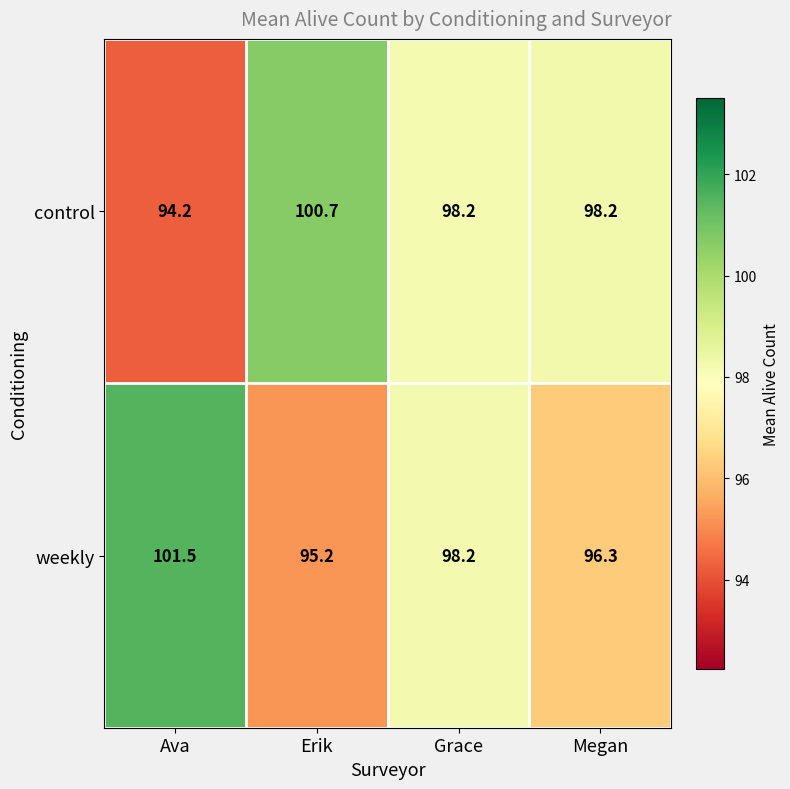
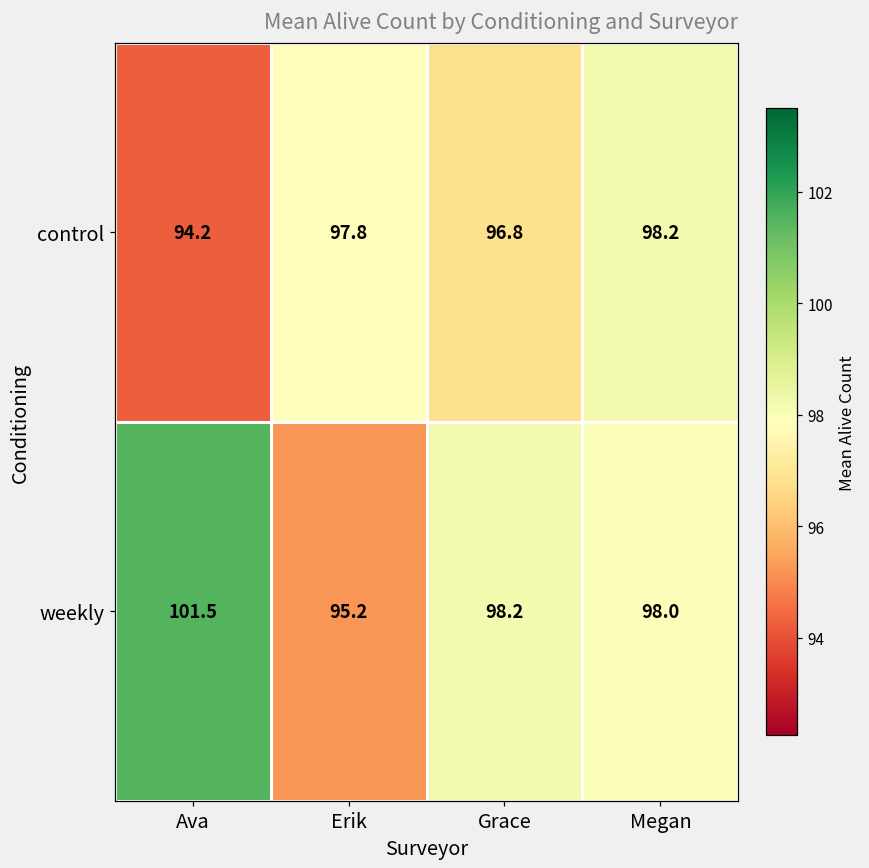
control, Erik: 100.7 -> 97.8
control, Grace: 98.2 -> 96.8
weekly, Megan: 96.3 -> 98.0
